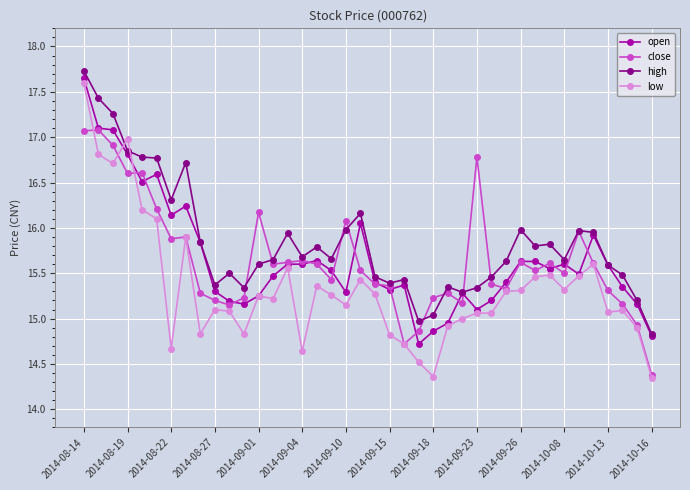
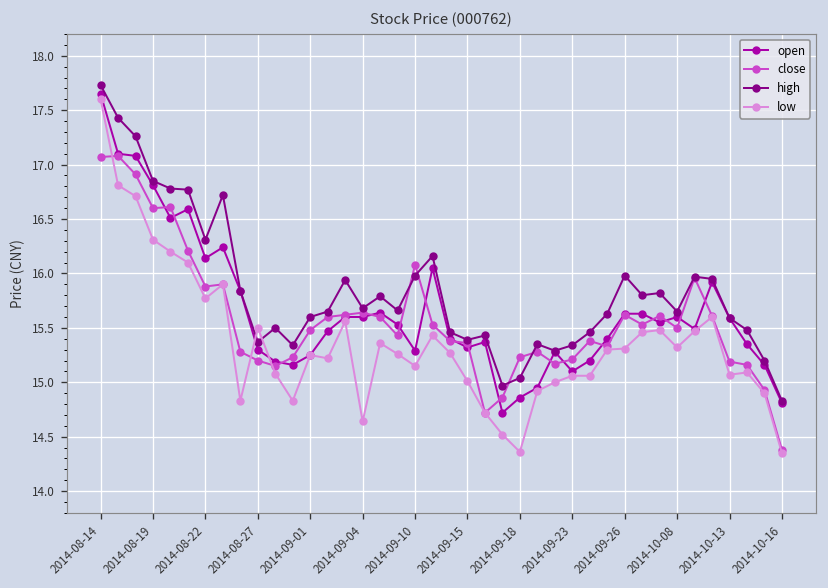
low, 2014-08-19: 17.0 -> 16.3
low, 2014-08-22: 14.7 -> 15.8
low, 2014-08-27: 15.1 -> 15.5
close, 2014-09-01: 16.2 -> 15.5
low, 2014-09-15: 14.8 -> 15.0
close, 2014-09-23: 16.8 -> 15.2
close, 2014-10-13: 15.3 -> 15.2
